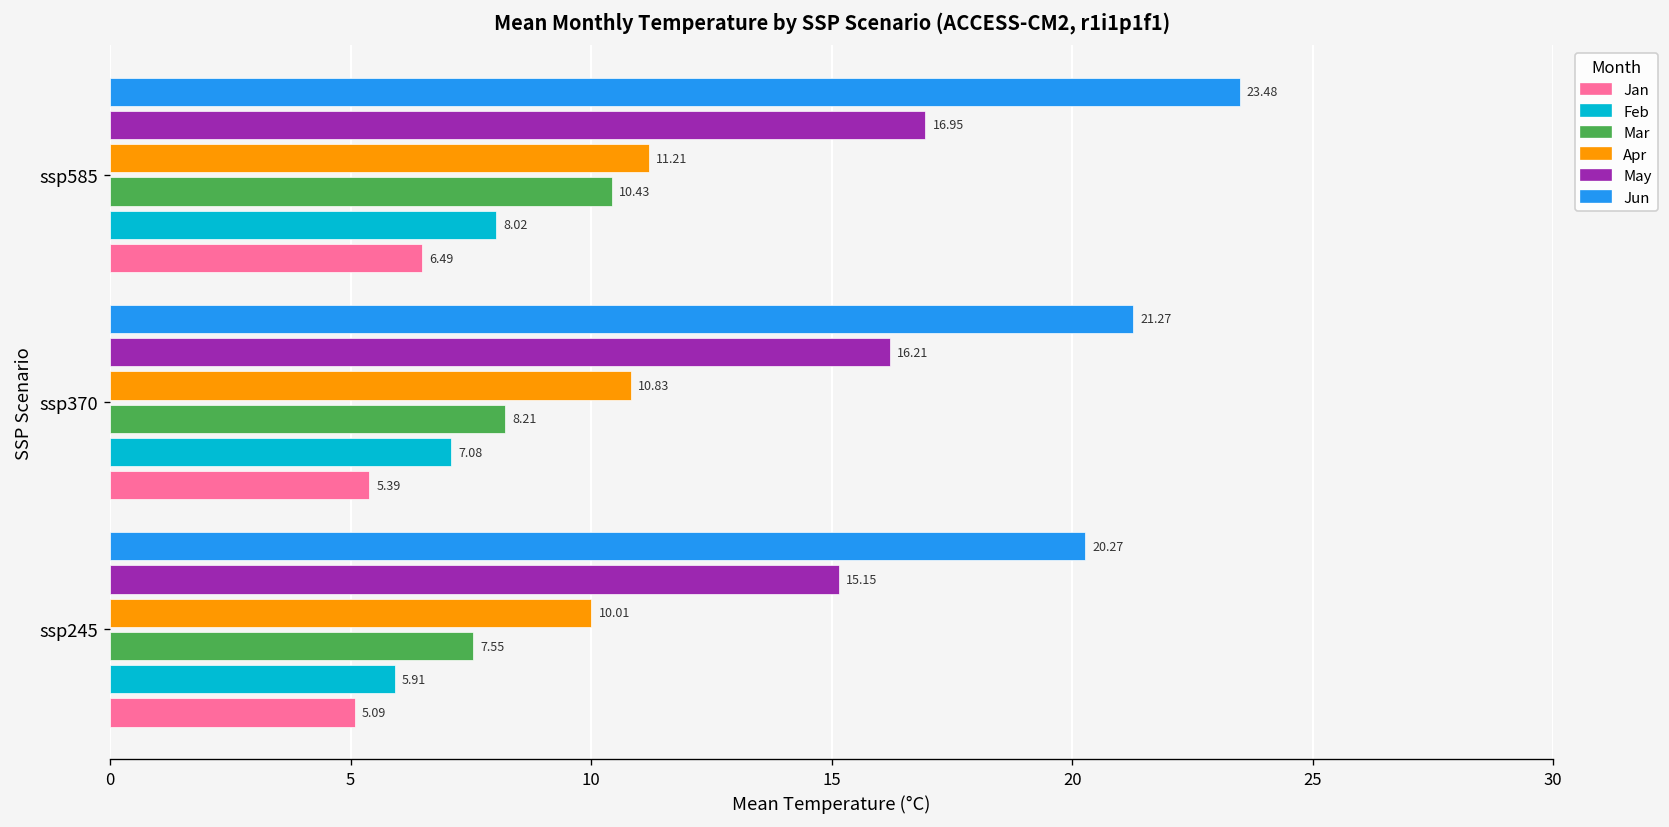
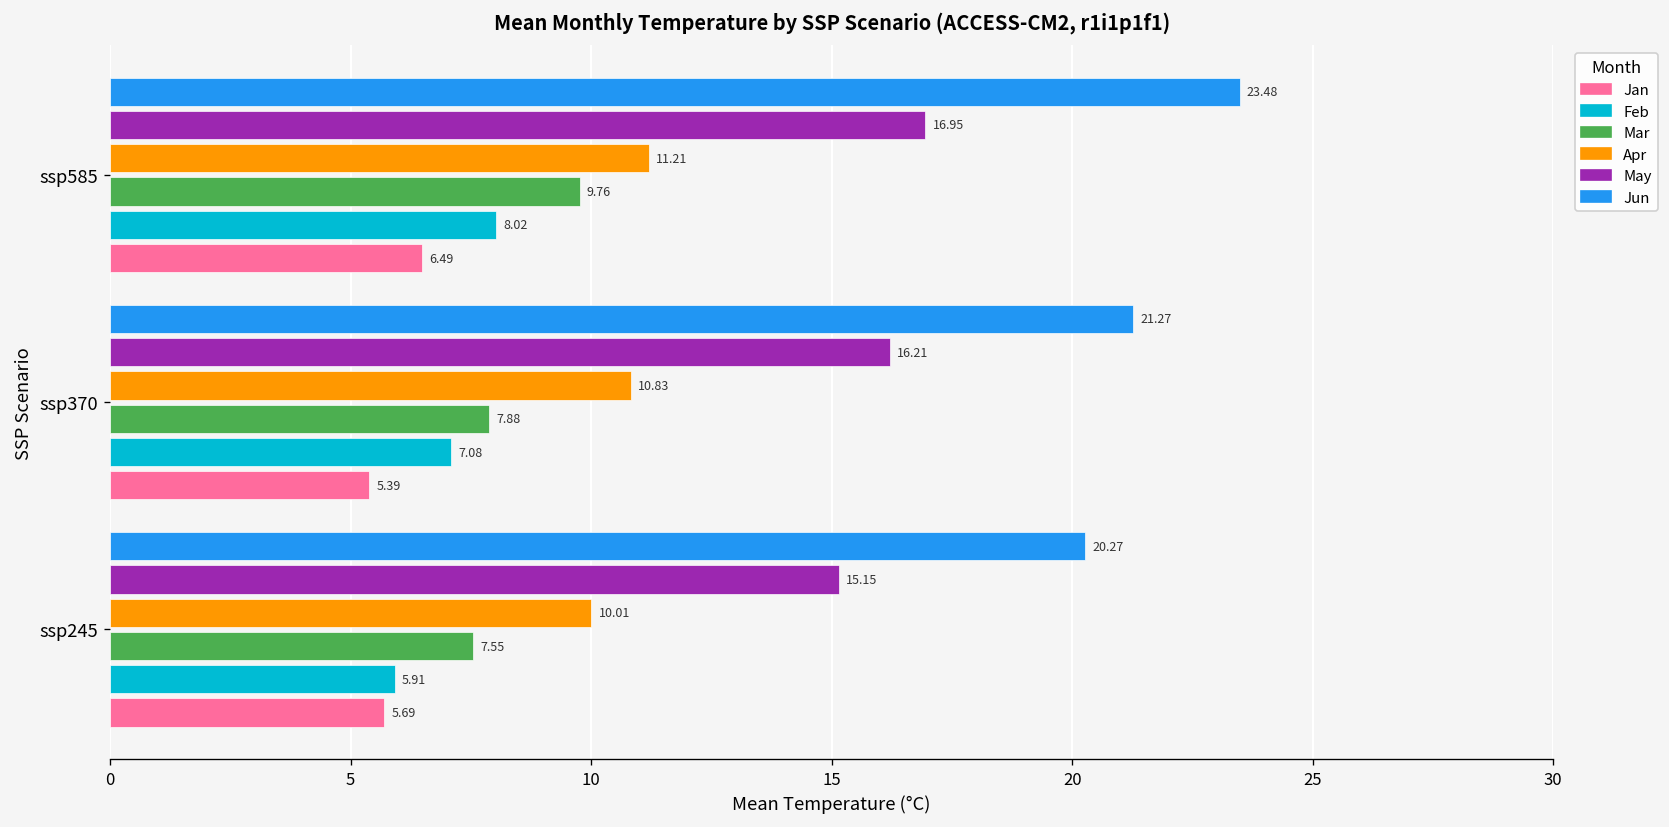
Mar, ssp585: 10.43 -> 9.76
Mar, ssp370: 8.21 -> 7.88
Jan, ssp245: 5.09 -> 5.69
